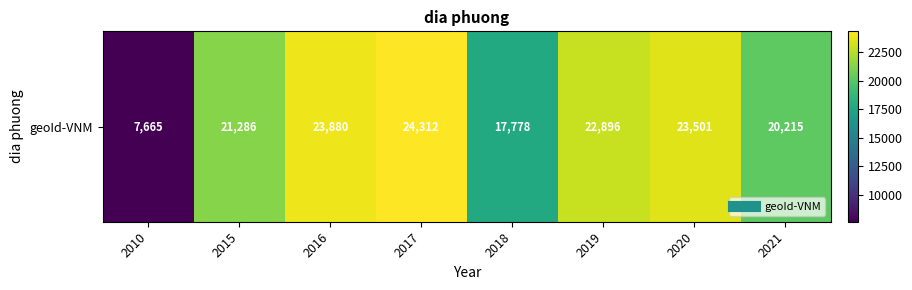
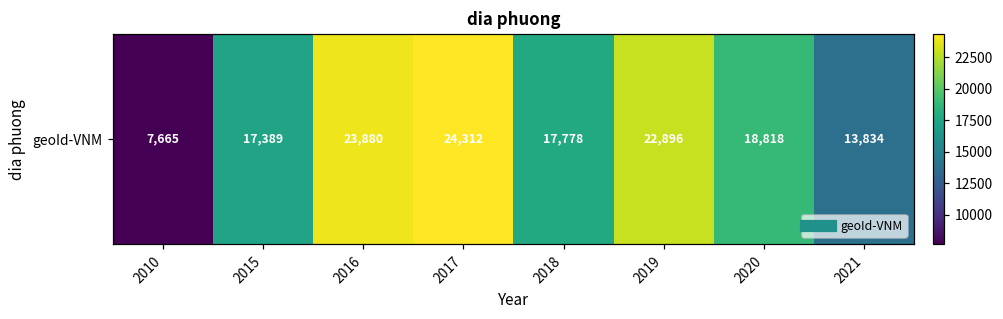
geoId-VNM, 2015: 21,286 -> 17,389
geoId-VNM, 2020: 23,501 -> 18,818
geoId-VNM, 2021: 20,215 -> 13,834
